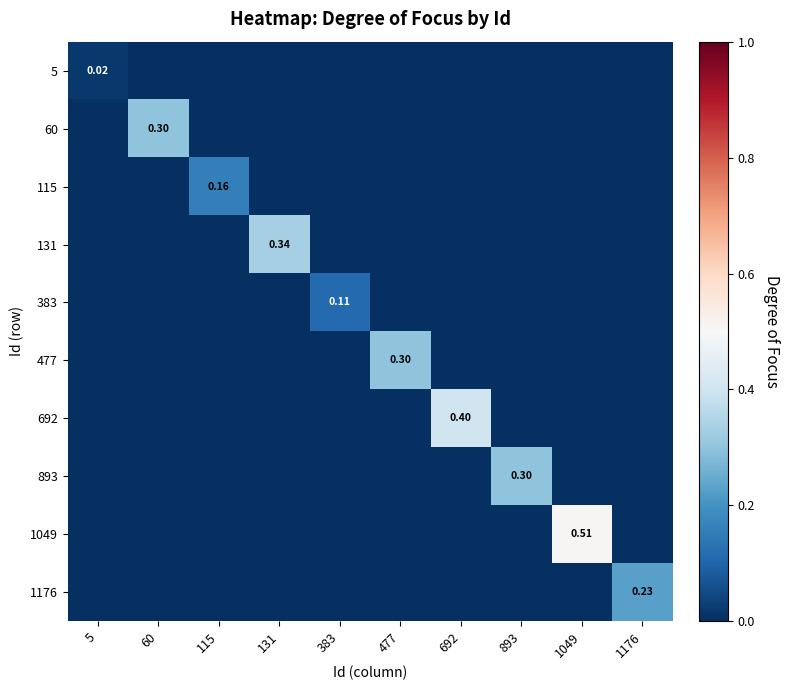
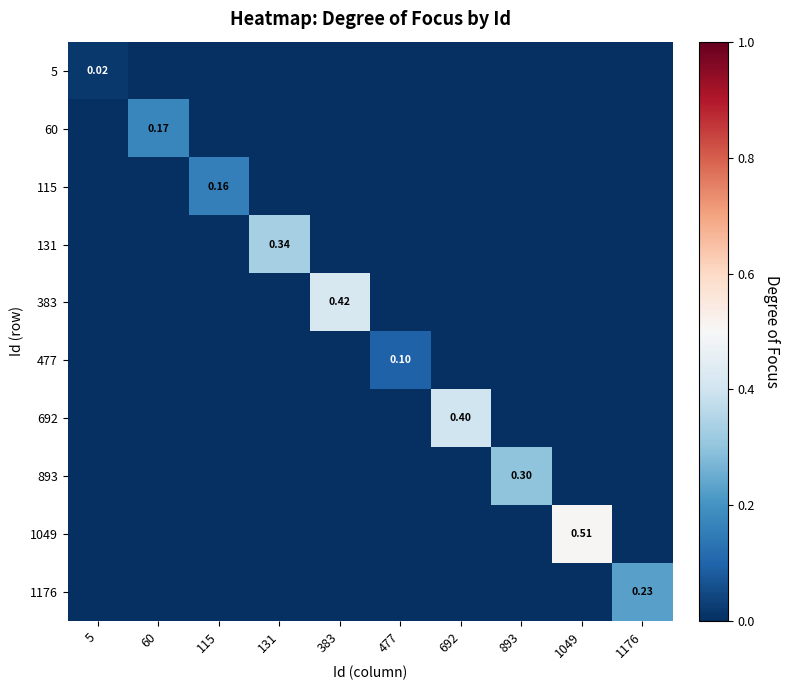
60, 60: 0.30 -> 0.17
383, 383: 0.11 -> 0.42
477, 477: 0.30 -> 0.10
